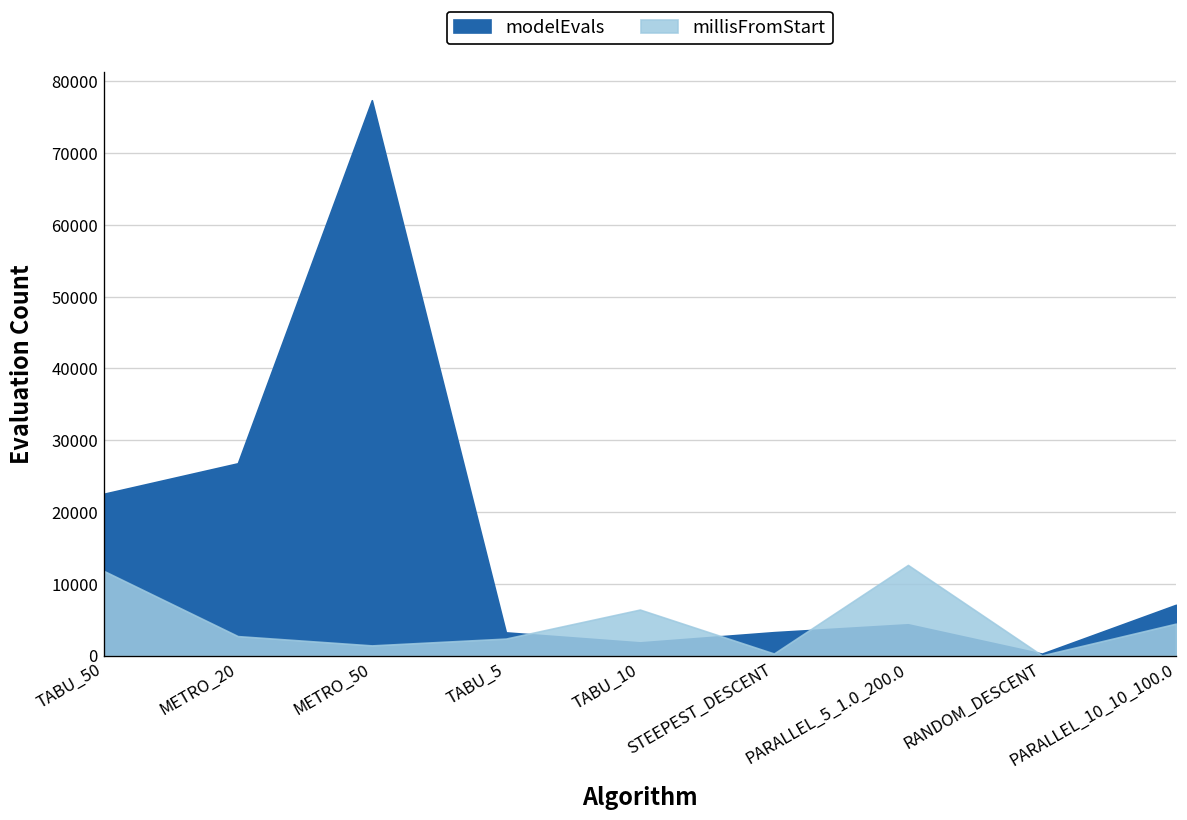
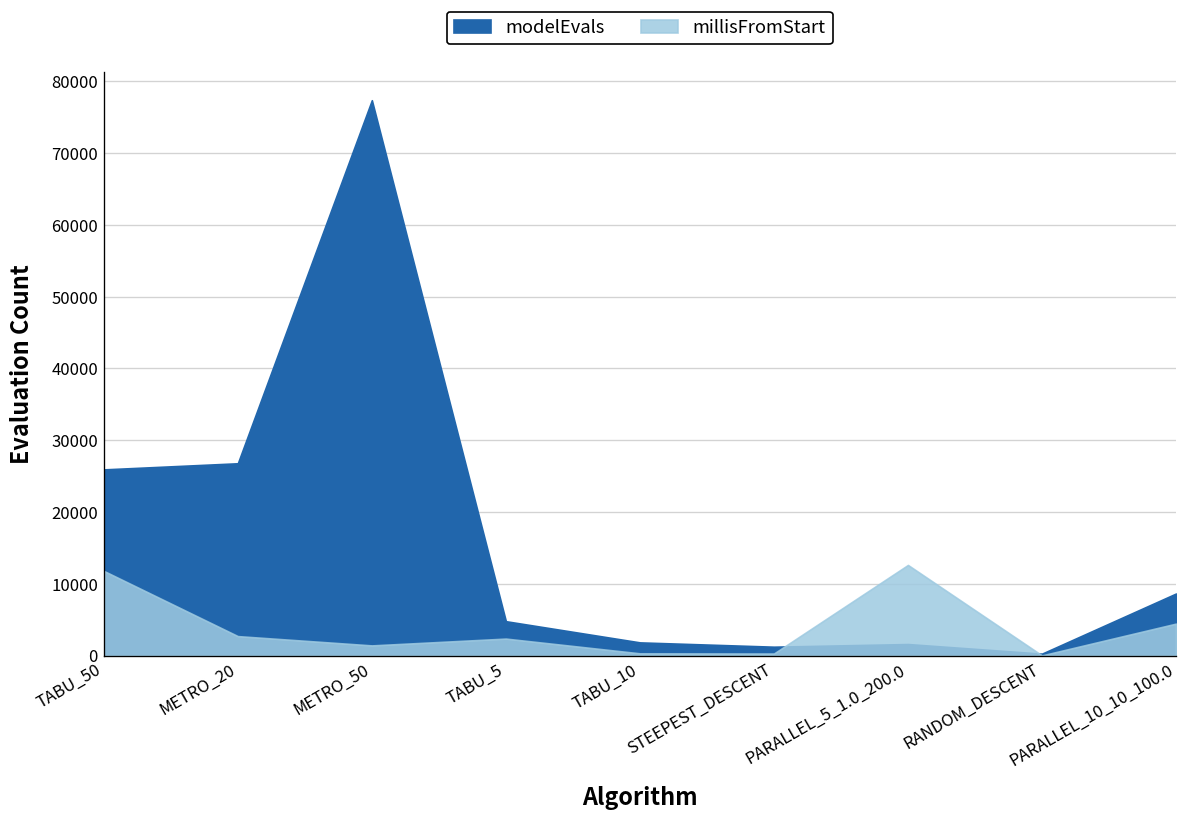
modelEvals, TABU_50: 23000 -> 26000
modelEvals, TABU_5: 3000 -> 5000
millisFromStart, TABU_10: 6000 -> 0
modelEvals, STEEPEST_DESCENT: 3000 -> 1000
modelEvals, PARALLEL_5_1.0_200.0: 4000 -> 2000
modelEvals, PARALLEL_10_10_100.0: 7000 -> 9000
